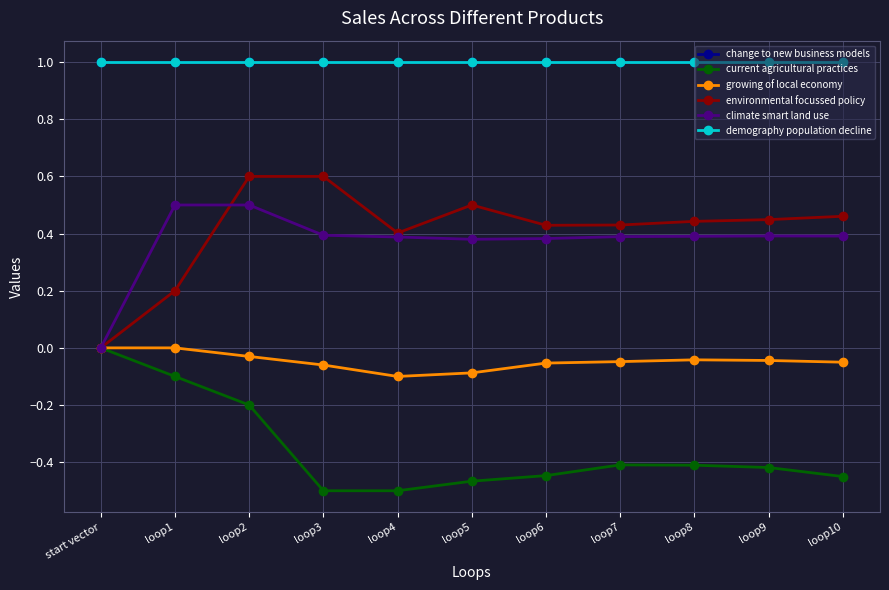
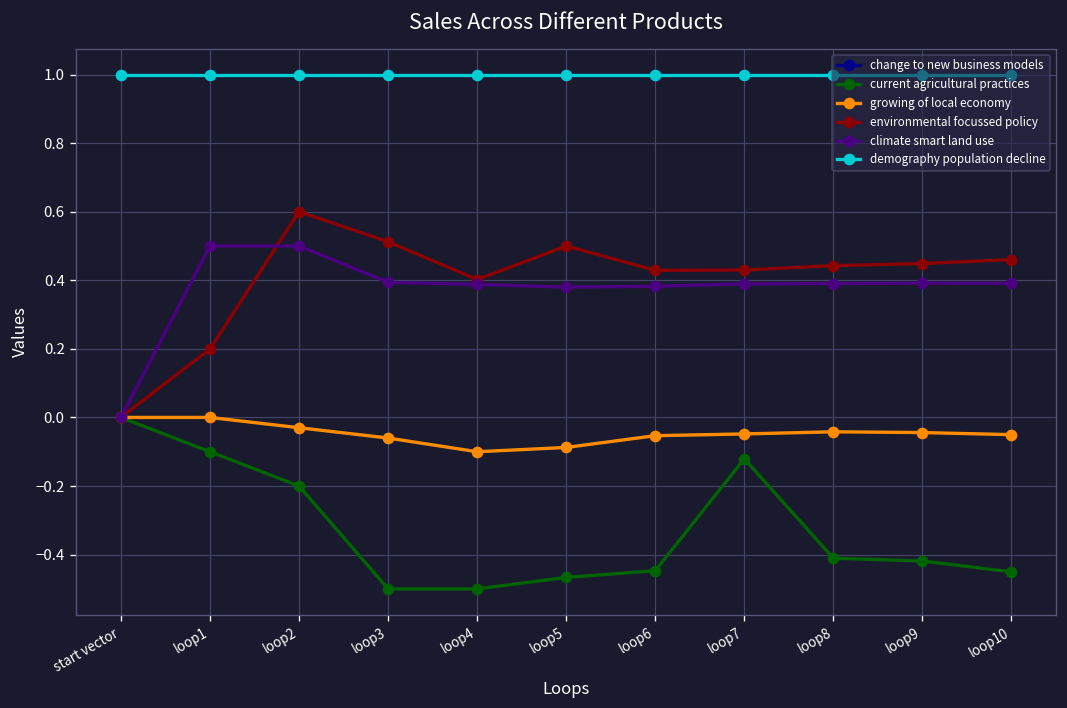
environmental focussed policy, loop3: 0.60 -> 0.51
current agricultural practices, loop7: -0.41 -> -0.12
